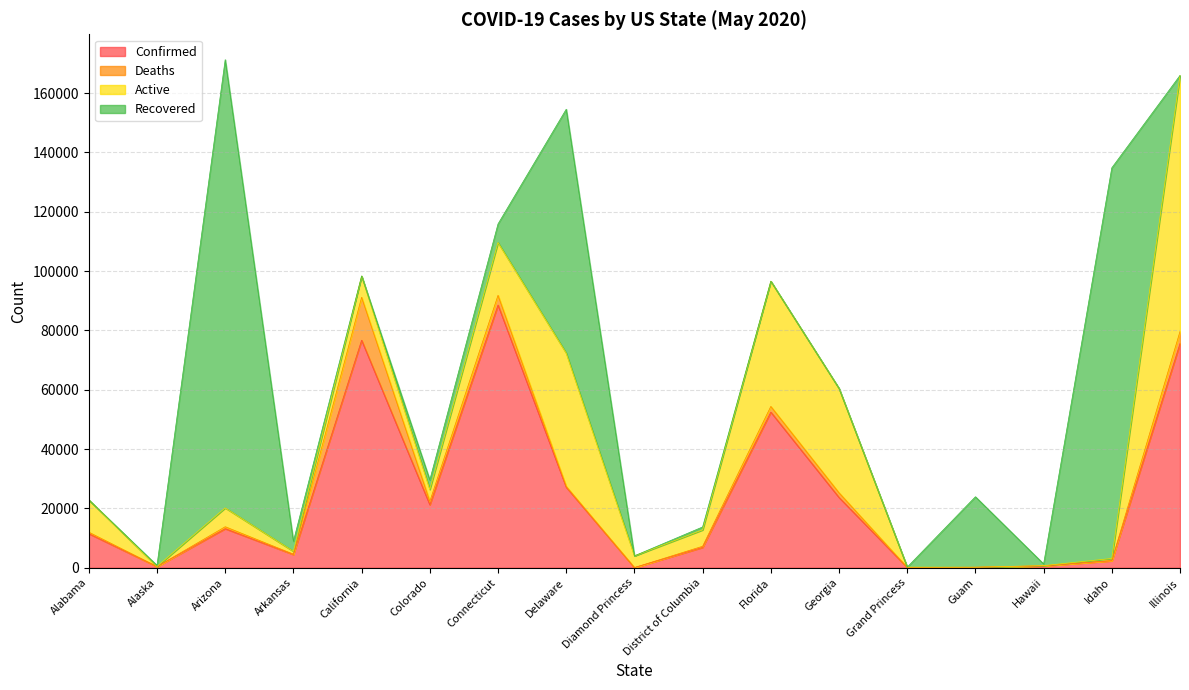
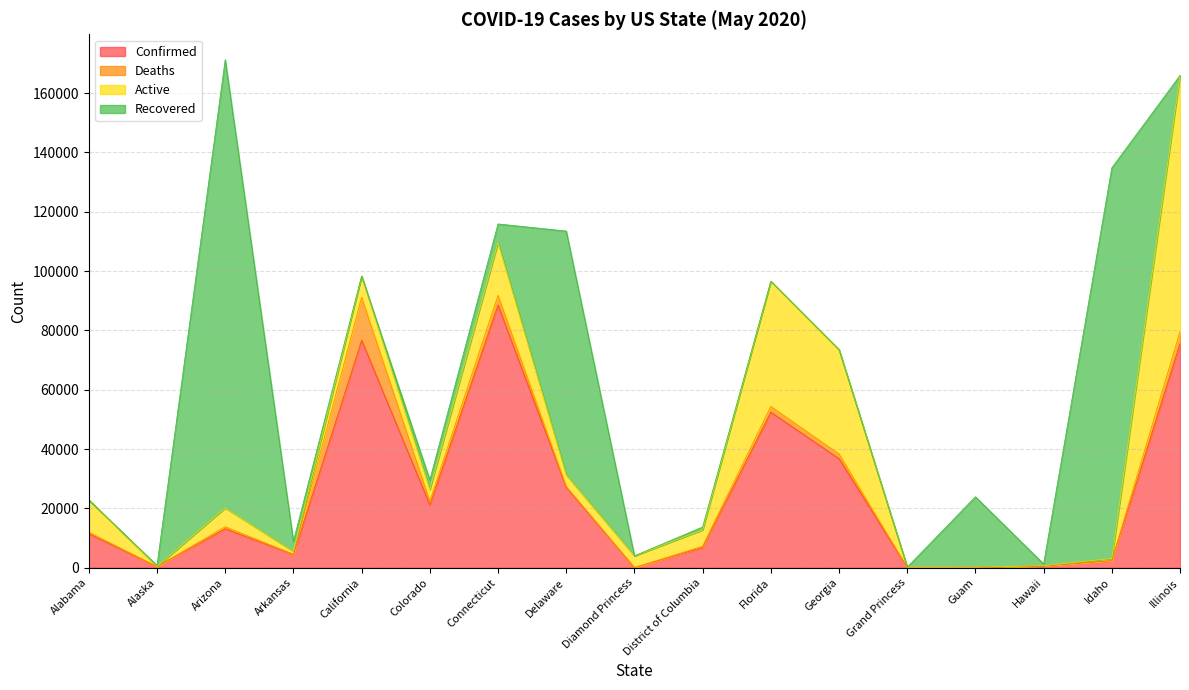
Active, Delaware: 45000 -> 4000
Confirmed, Georgia: 24000 -> 37000
